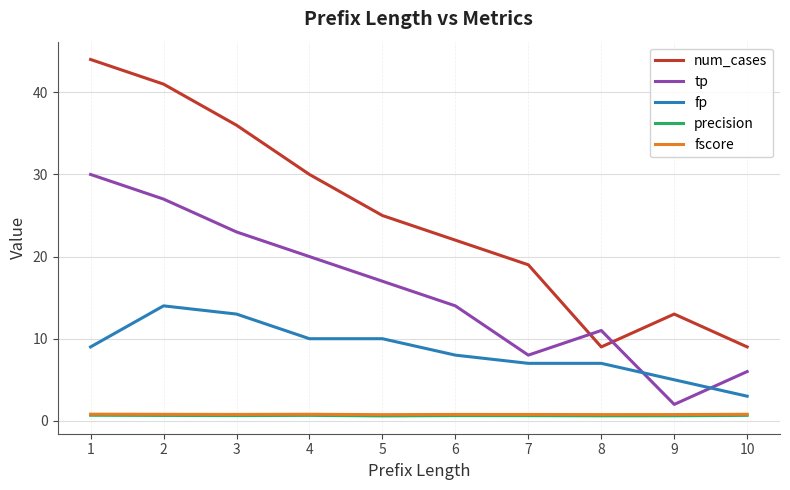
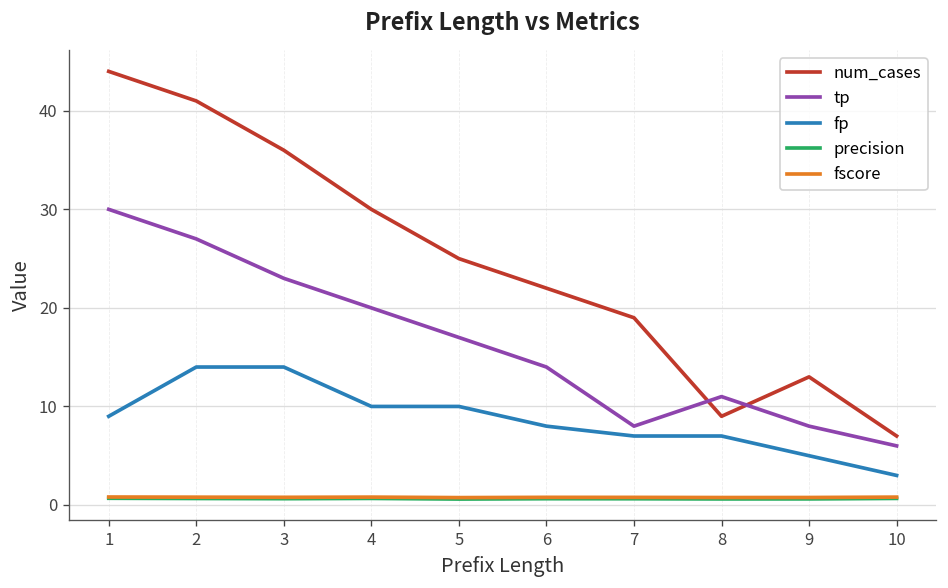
fp, 3: 13 -> 14
tp, 9: 2 -> 8
num_cases, 10: 9 -> 7
